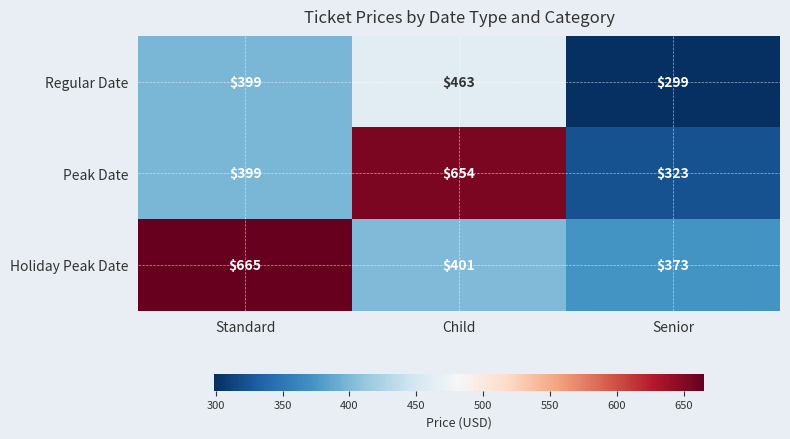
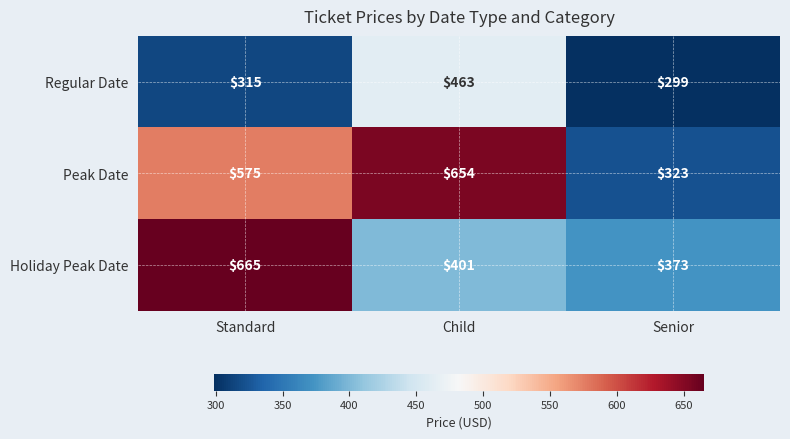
Regular Date, Standard: $399 -> $315
Peak Date, Standard: $399 -> $575
